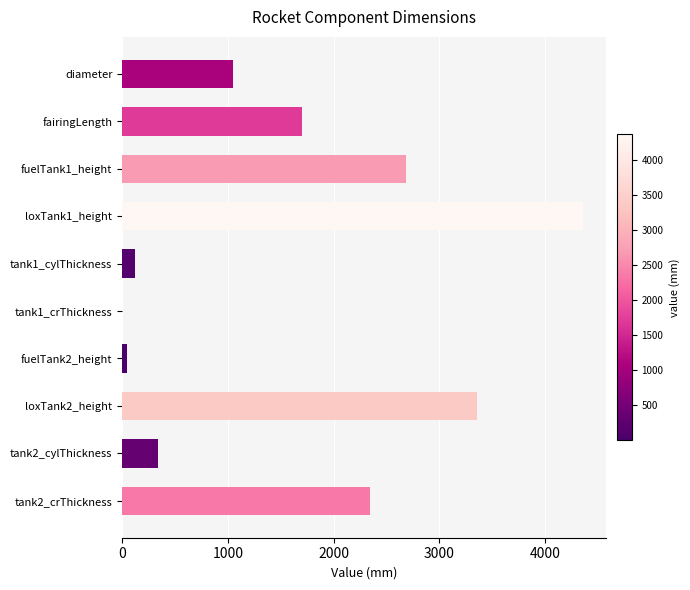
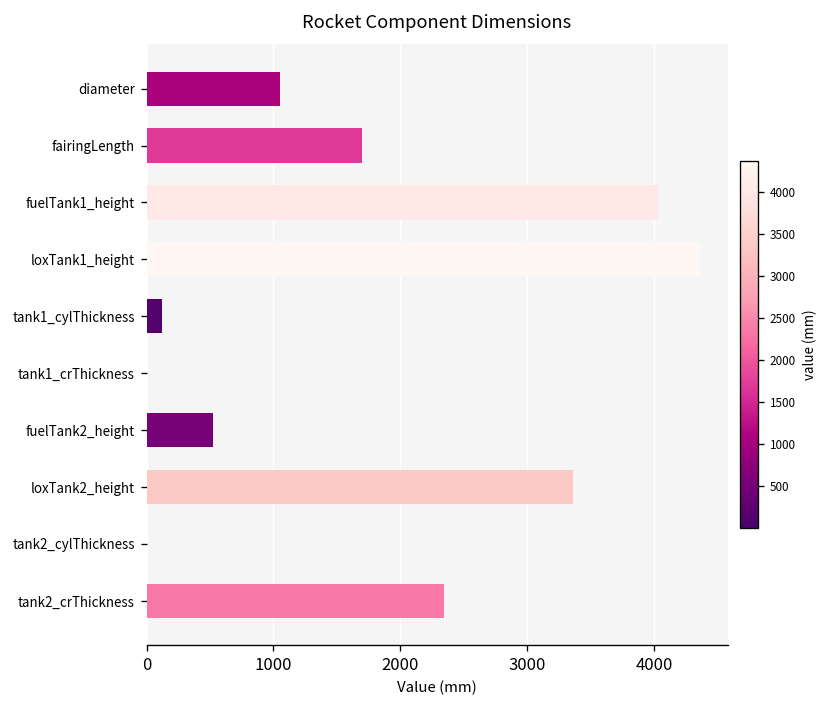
fuelTank1_height: 2690 -> 4030
fuelTank2_height: 50 -> 520
tank2_cylThickness: 340 -> 0
